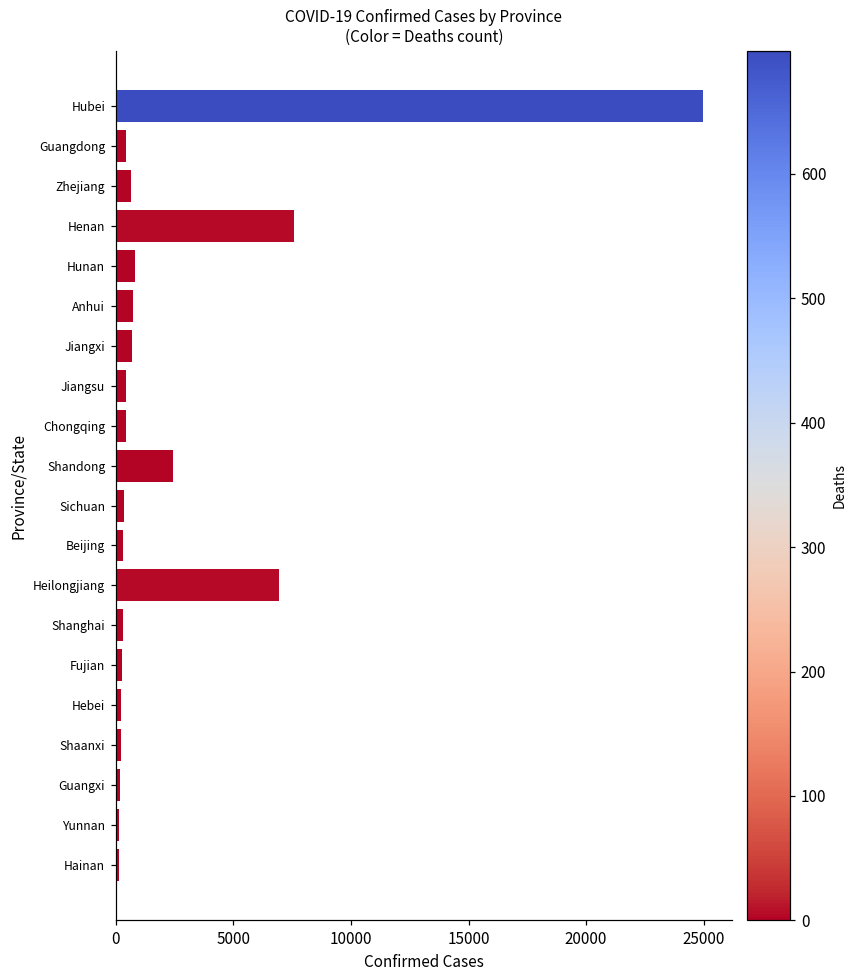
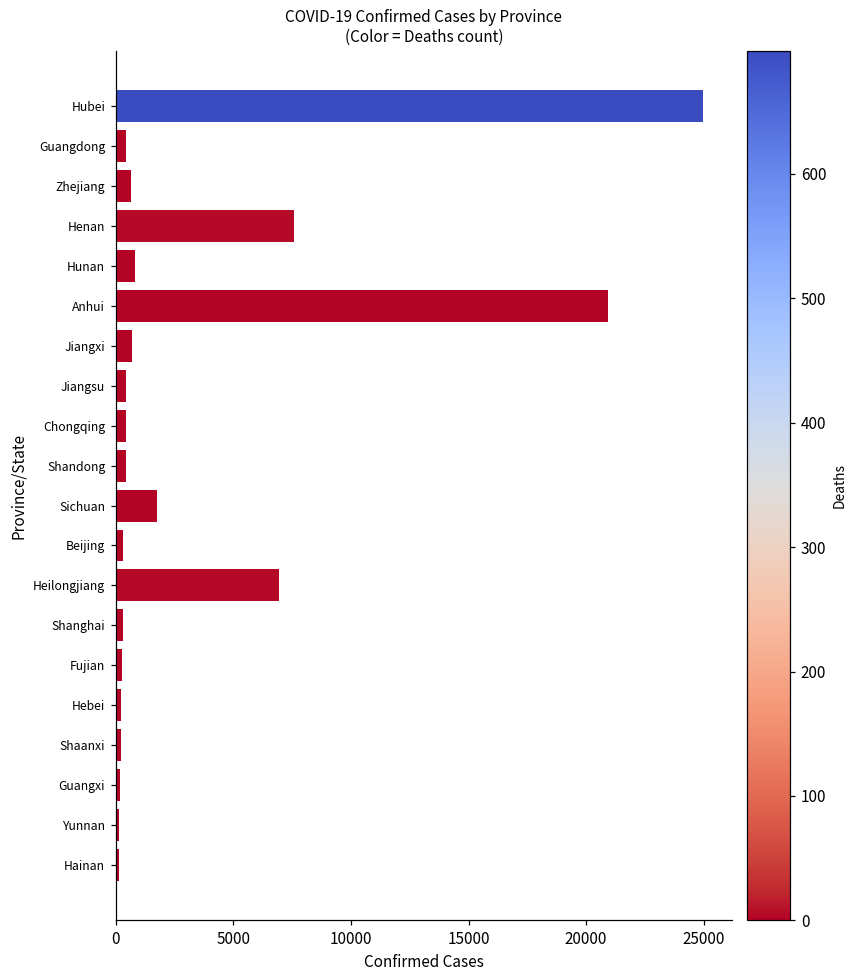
Anhui: 700 -> 20900
Shandong: 2400 -> 400
Sichuan: 400 -> 1800
